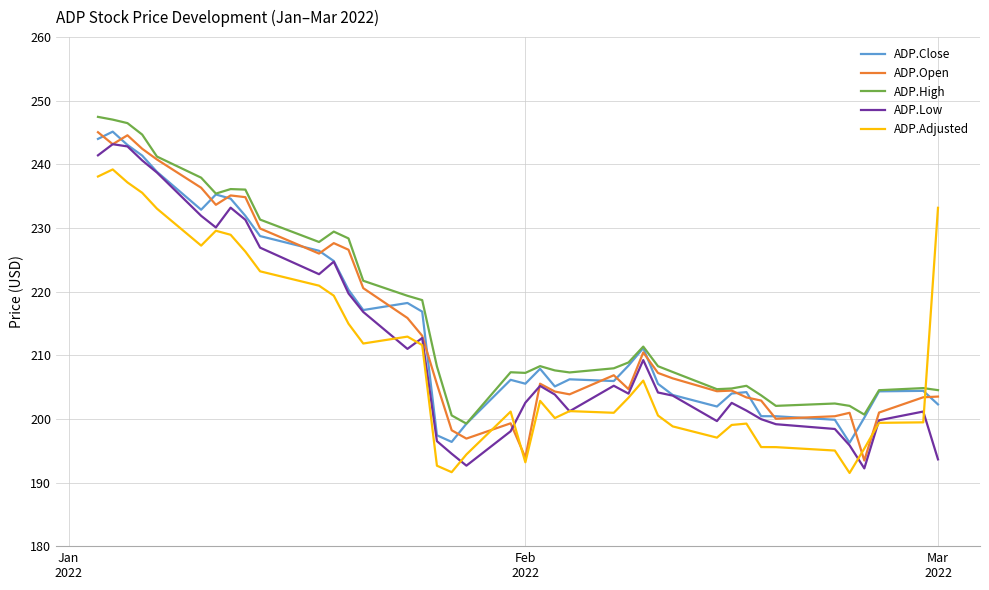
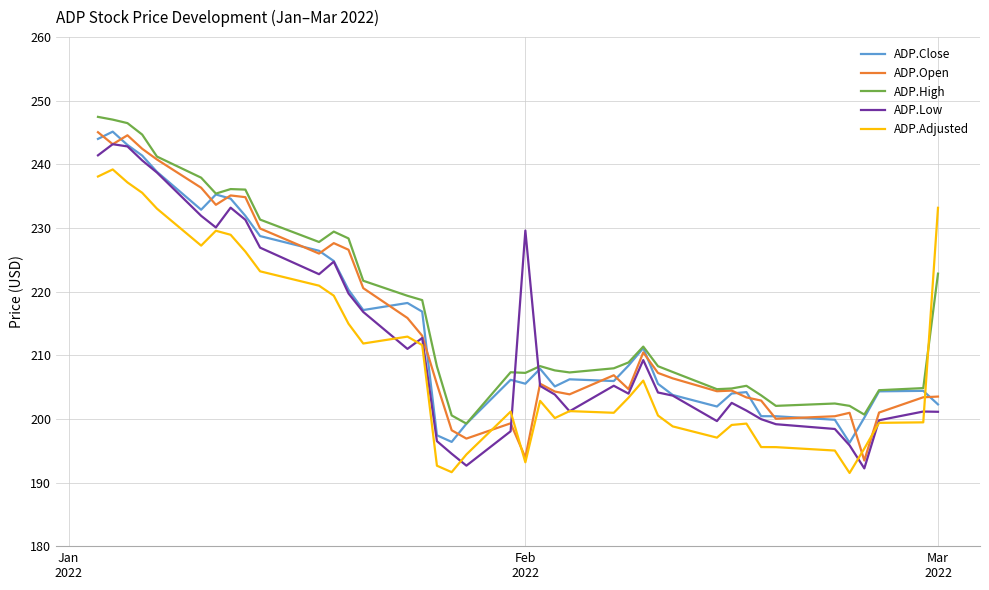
ADP.Low, Feb 2022: 203 -> 230
ADP.High, Mar 2022: 205 -> 223
ADP.Low, Mar 2022: 194 -> 201
